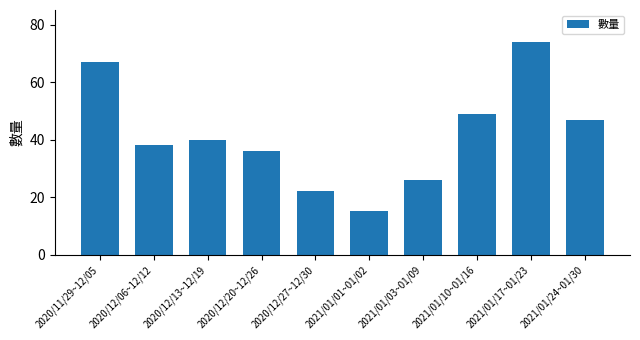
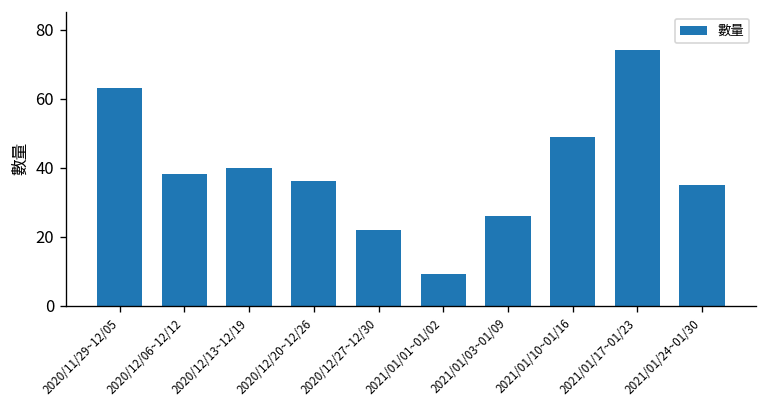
2020/11/29~12/05: 67 -> 63
2021/01/01~01/02: 15 -> 9
2021/01/24~01/30: 47 -> 35
